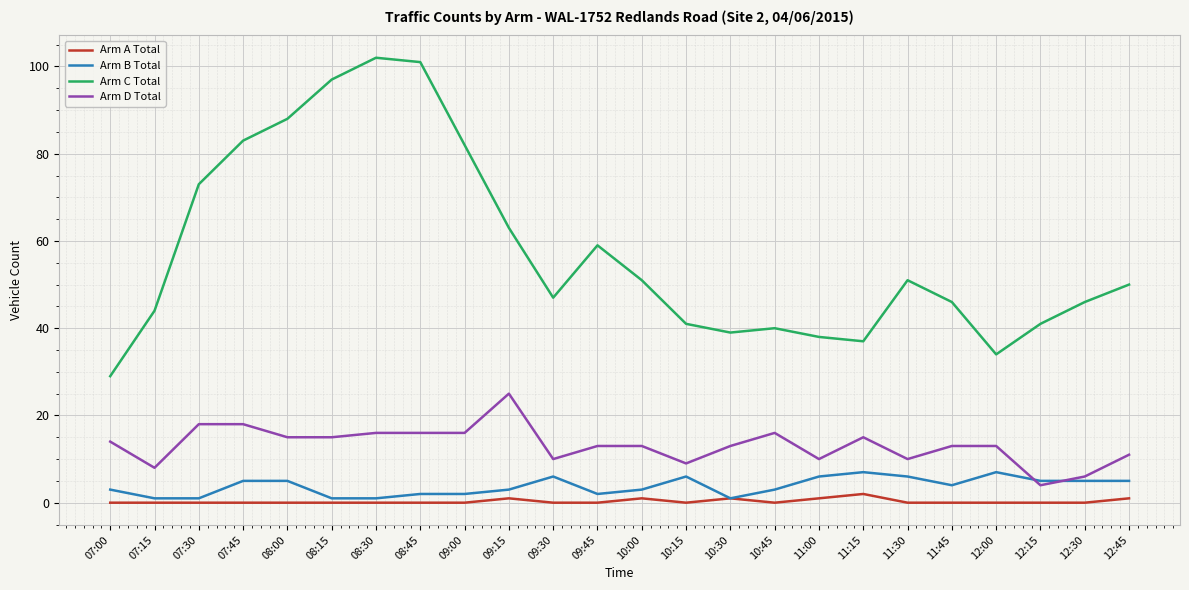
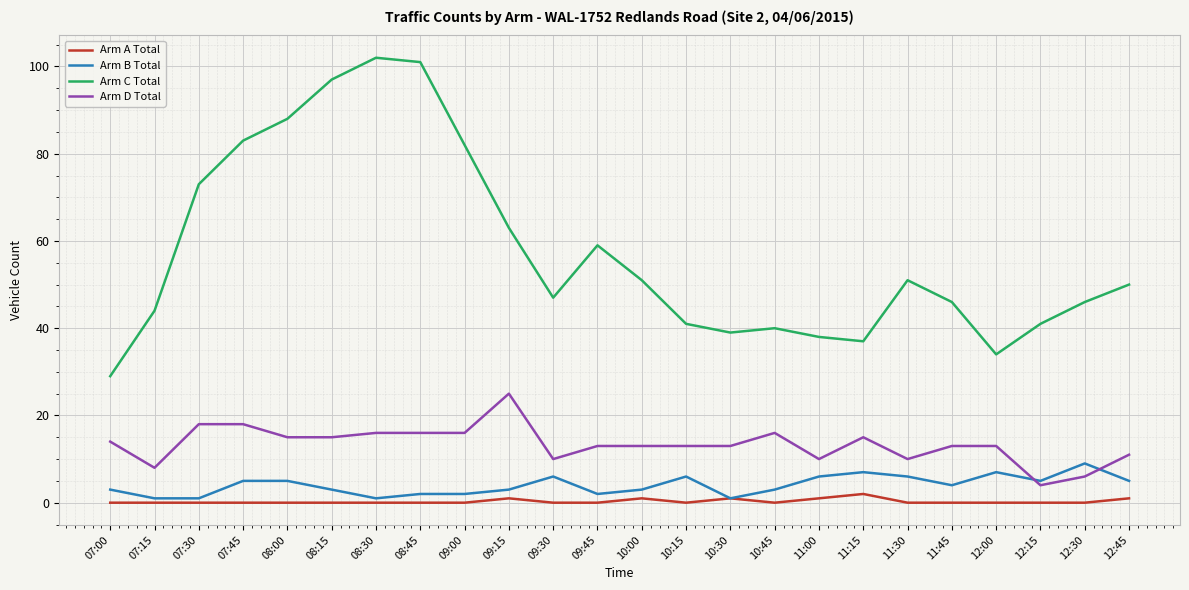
Arm B Total, 08:15: 1 -> 3
Arm D Total, 10:15: 9 -> 13
Arm B Total, 12:30: 5 -> 9
